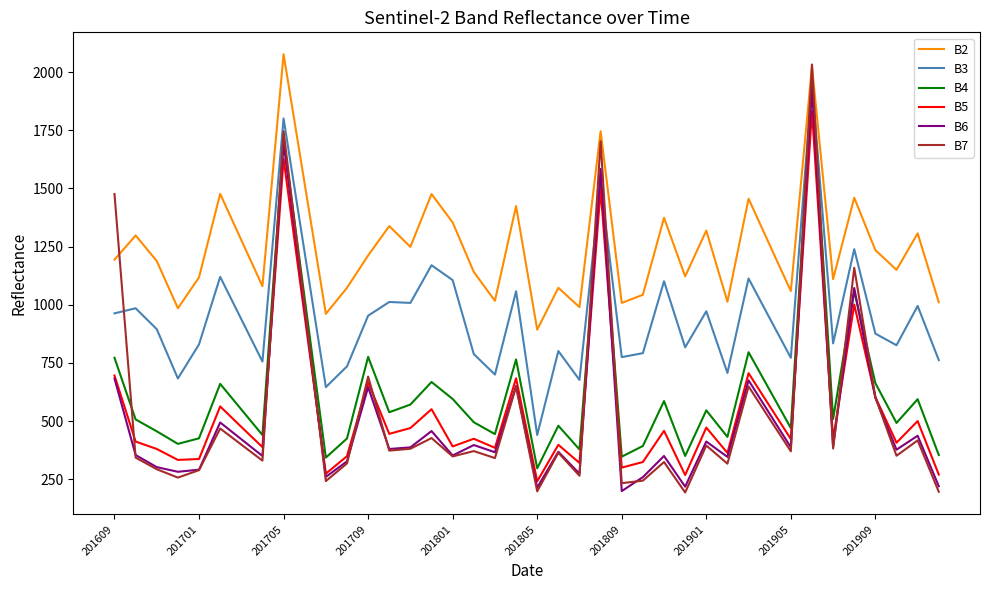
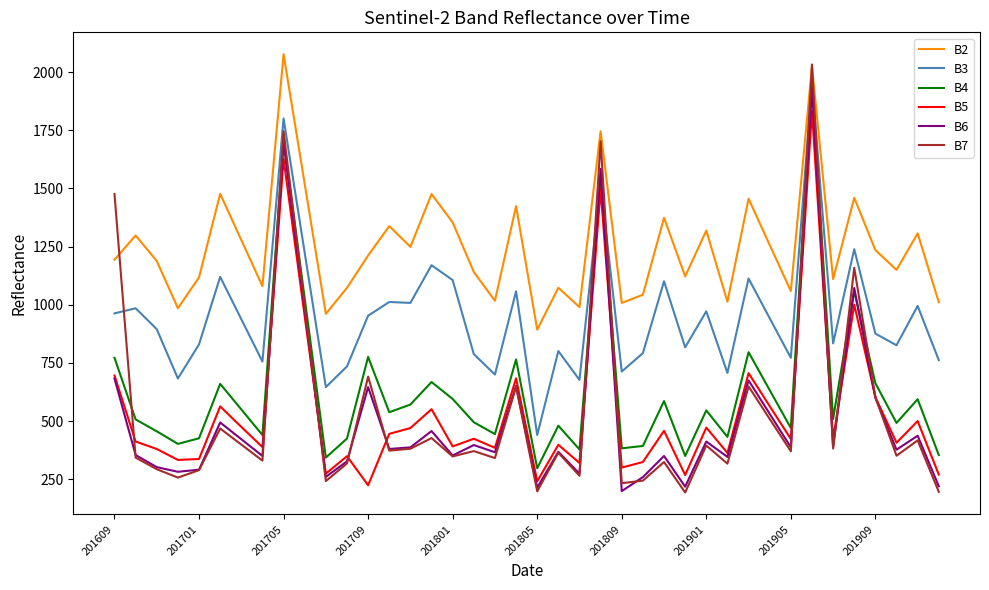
B5, 201709: 670 -> 220
B3, 201809: 780 -> 710
B4, 201809: 350 -> 380
